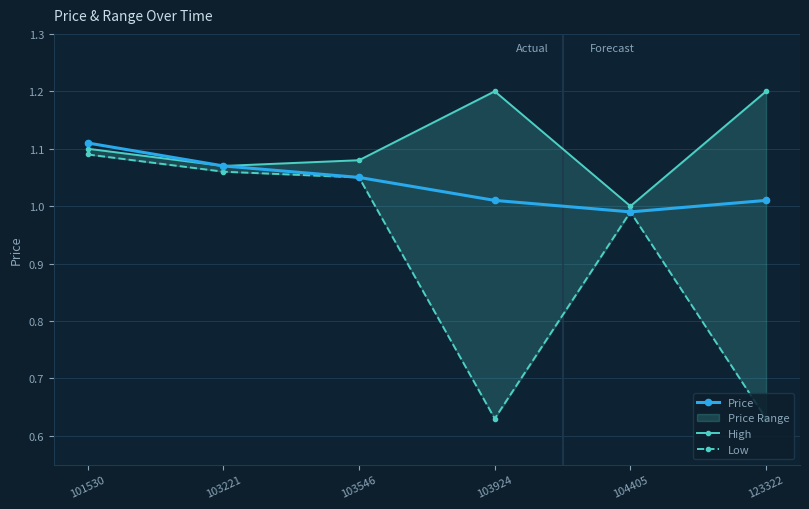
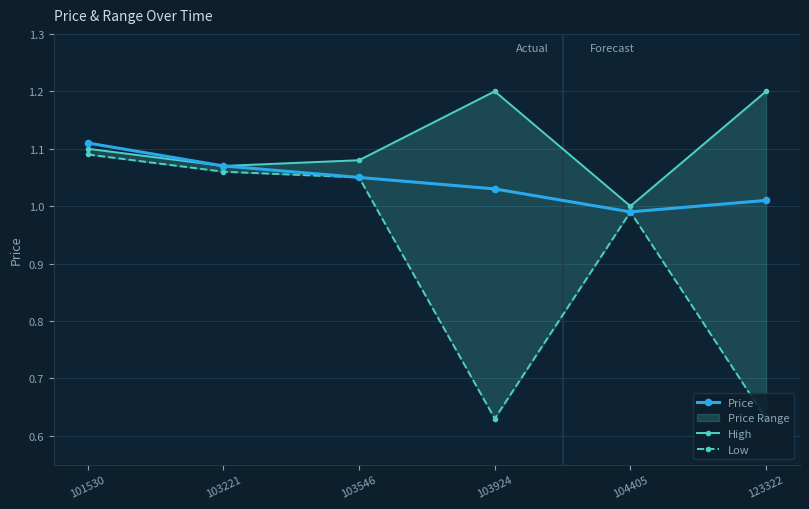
Price, 103924: 1.01 -> 1.03
